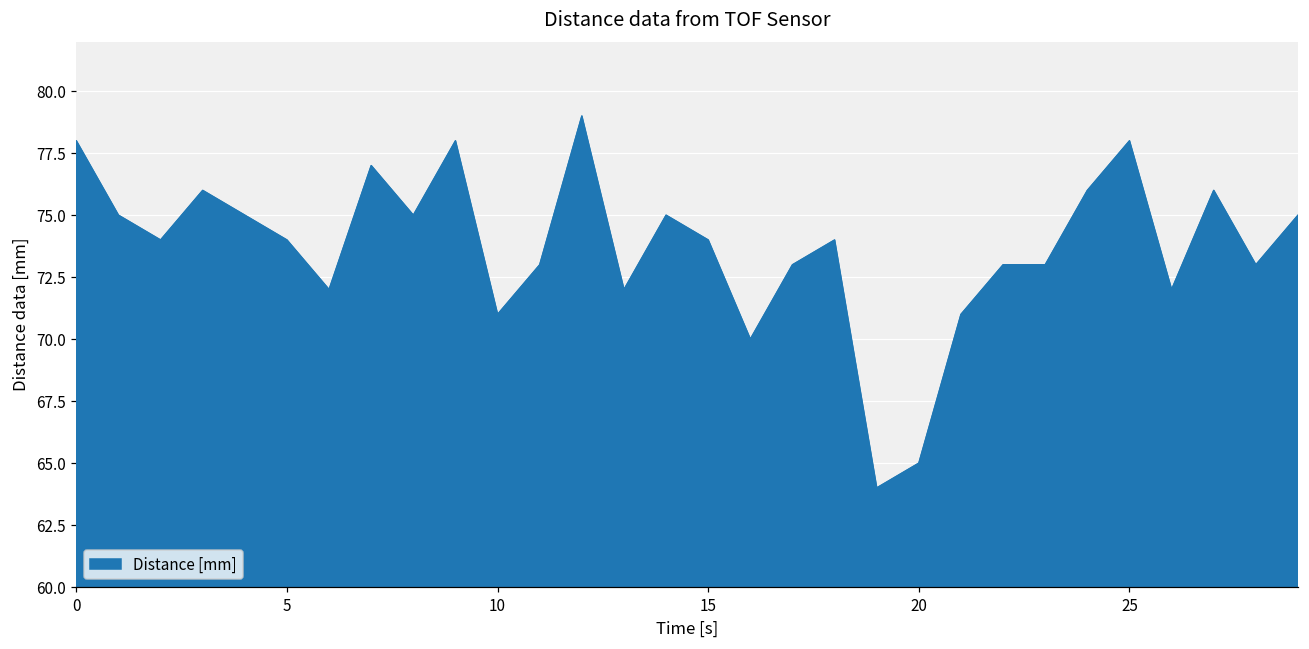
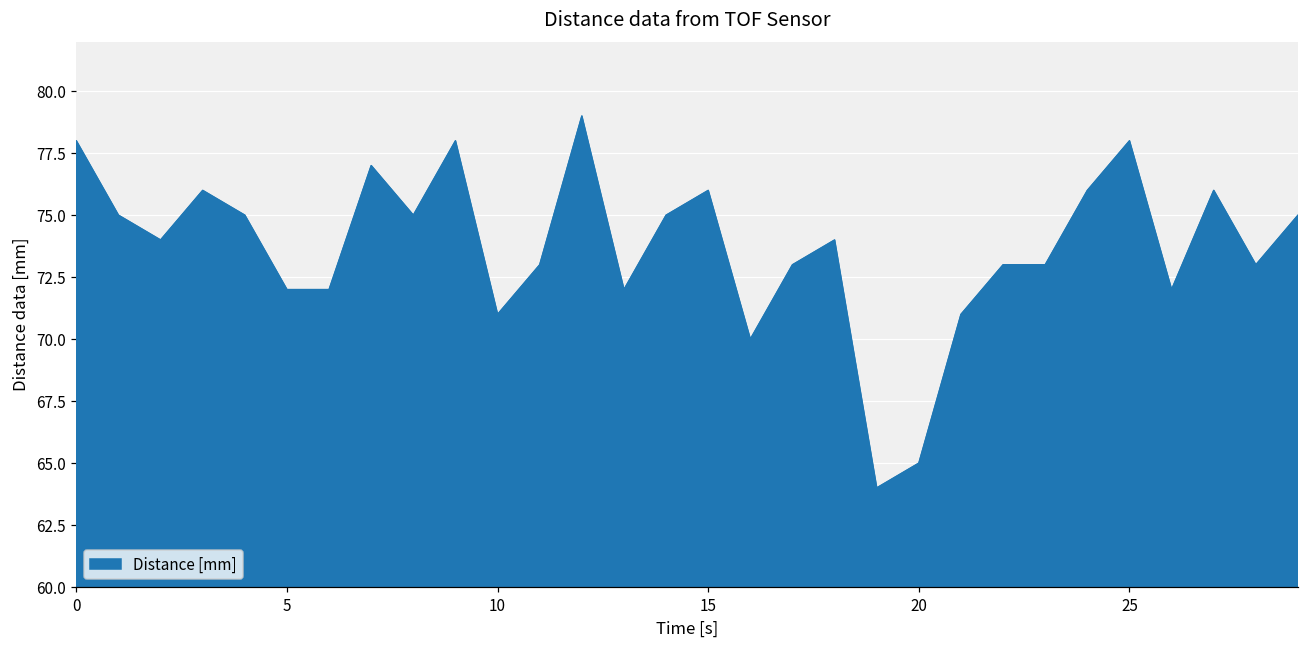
5: 74 -> 72
15: 74 -> 76
